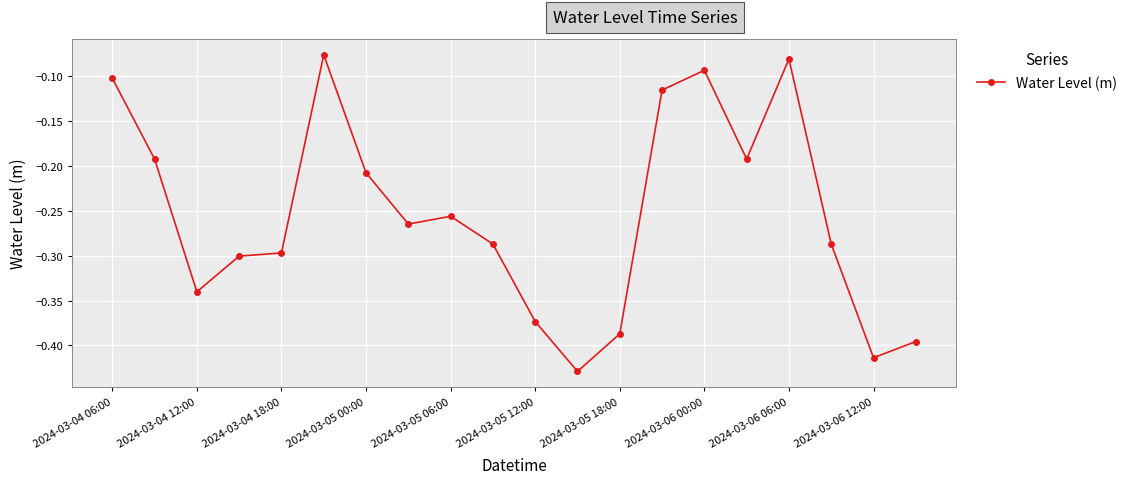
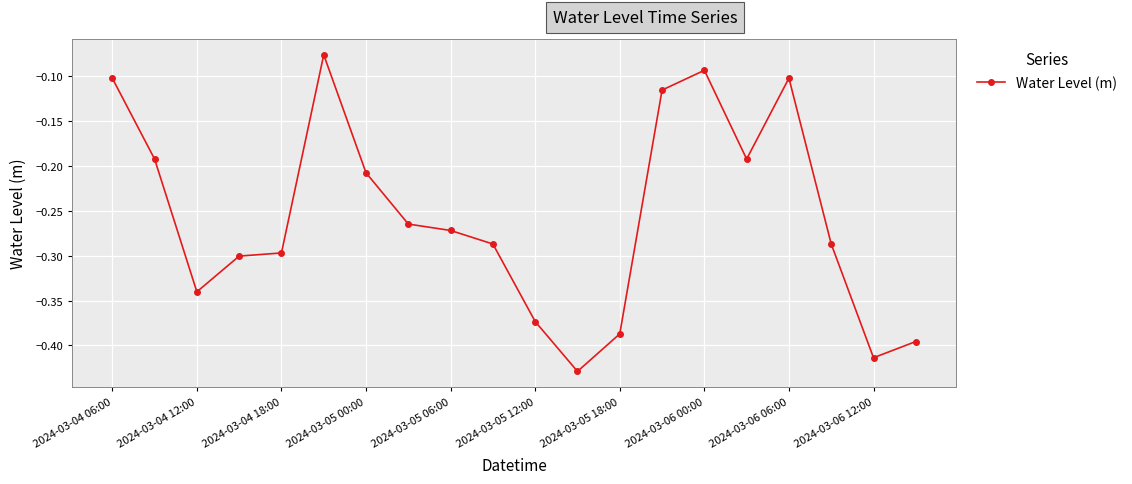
2024-03-05 06:00: -0.26 -> -0.27
2024-03-06 06:00: -0.08 -> -0.10
